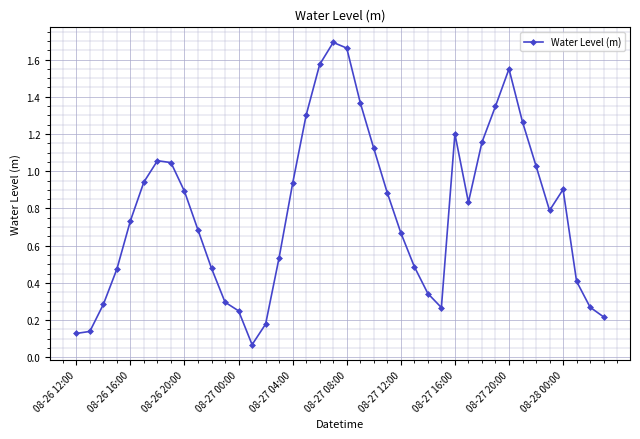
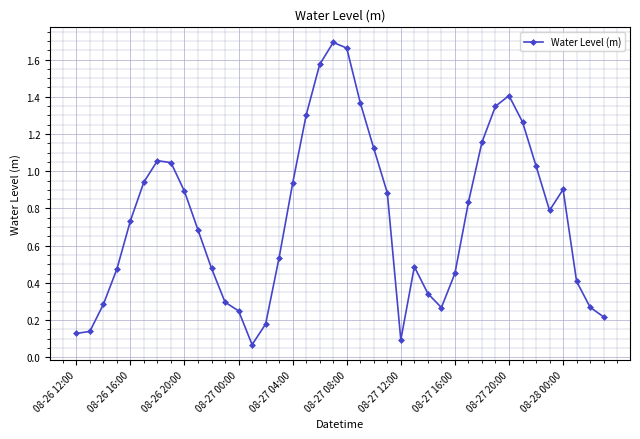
08-27 12:00: 0.67 -> 0.09
08-27 16:00: 1.20 -> 0.45
08-27 20:00: 1.55 -> 1.41
